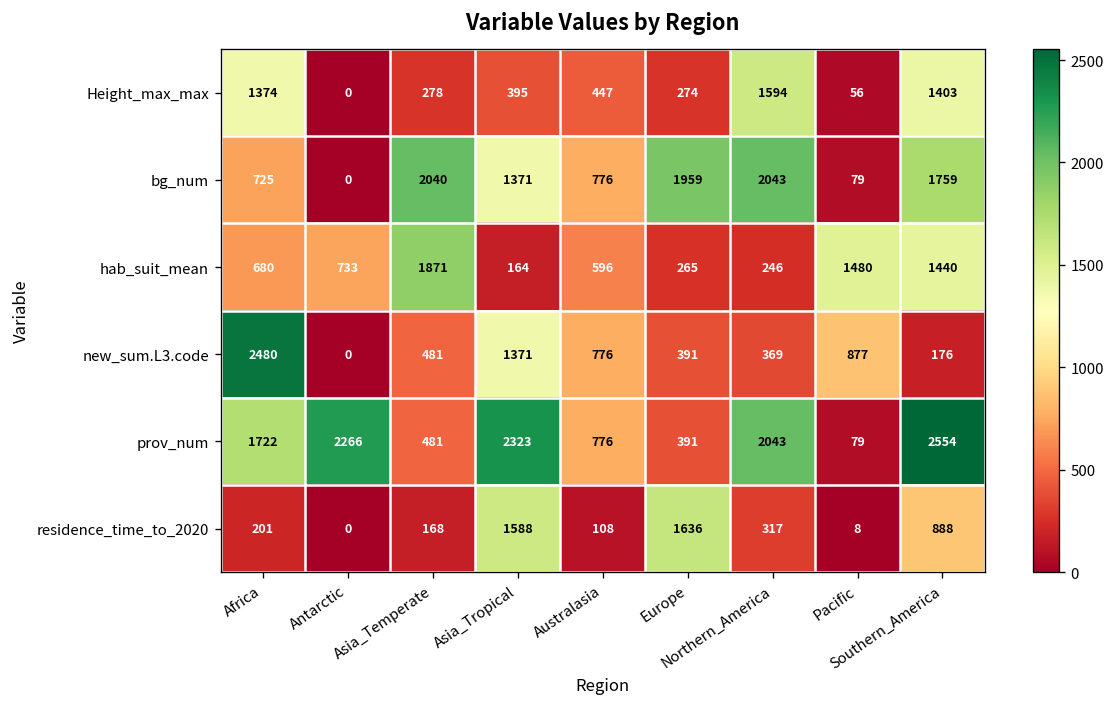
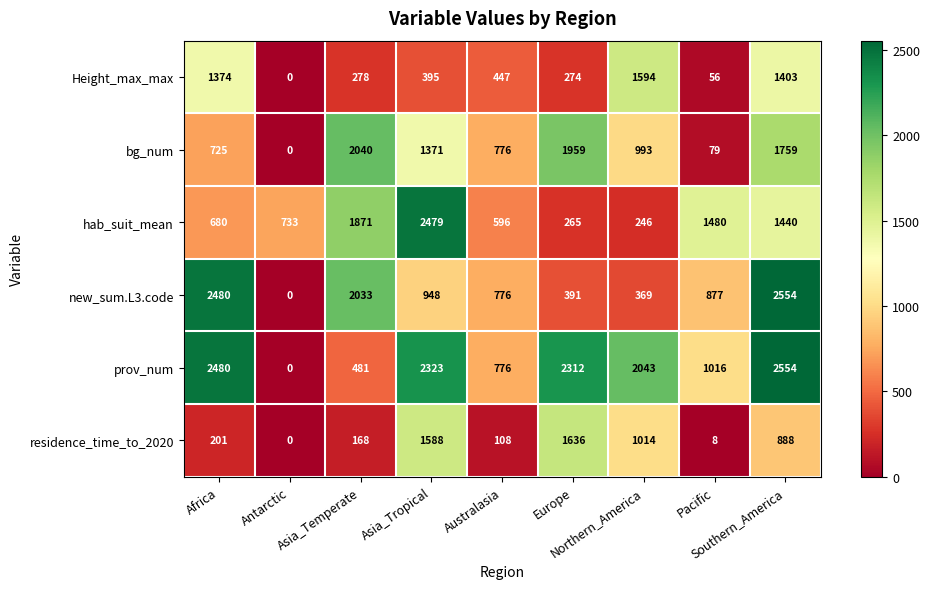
bg_num, Northern_America: 2043 -> 993
hab_suit_mean, Asia_Tropical: 164 -> 2479
new_sum.L3.code, Asia_Temperate: 481 -> 2033
new_sum.L3.code, Asia_Tropical: 1371 -> 948
new_sum.L3.code, Southern_America: 176 -> 2554
prov_num, Africa: 1722 -> 2480
prov_num, Antarctic: 2266 -> 0
prov_num, Europe: 391 -> 2312
prov_num, Pacific: 79 -> 1016
residence_time_to_2020, Northern_America: 317 -> 1014
